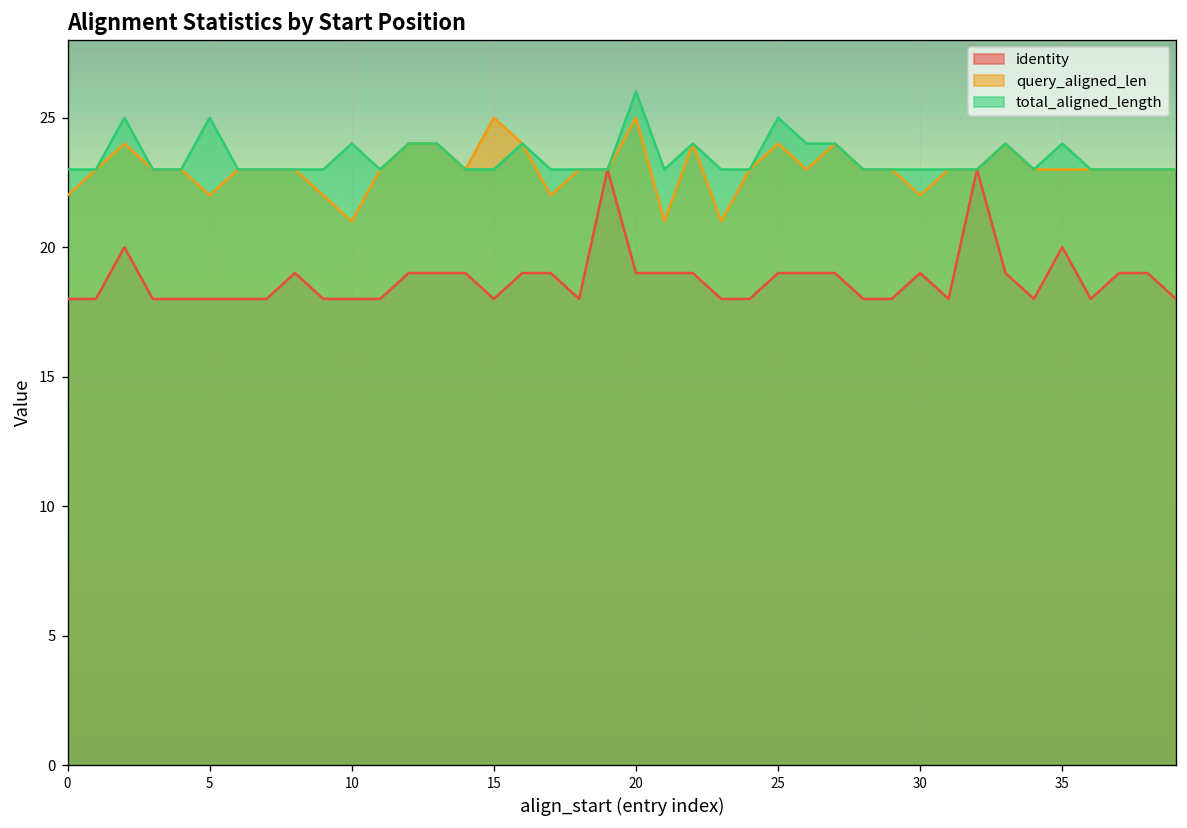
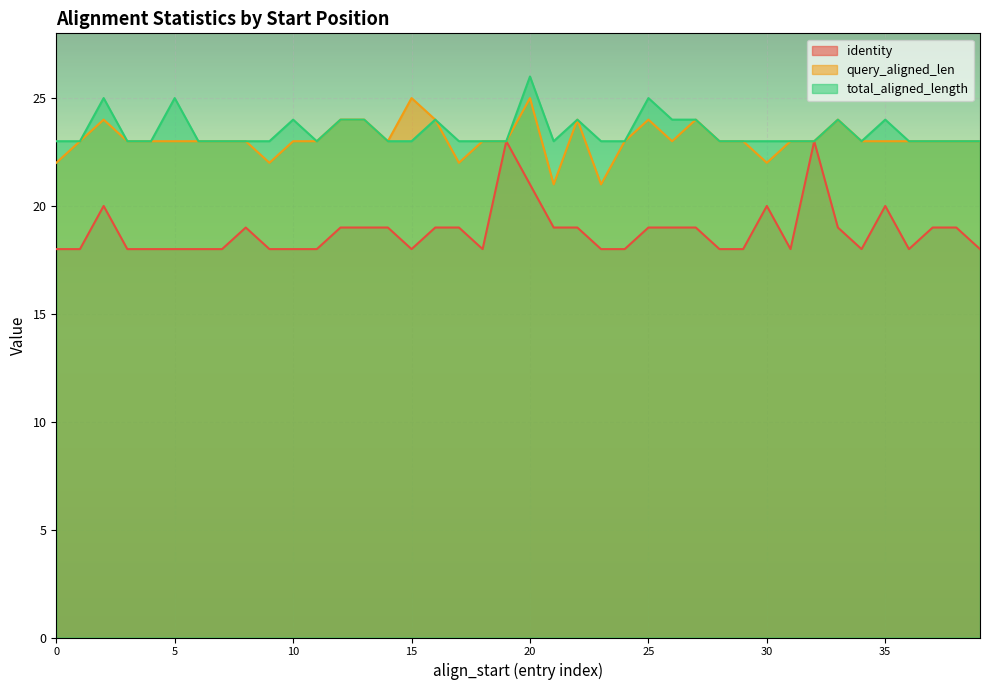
query_aligned_len, 5: 22 -> 23
query_aligned_len, 10: 21 -> 23
identity, 20: 19 -> 21
identity, 30: 19 -> 20
